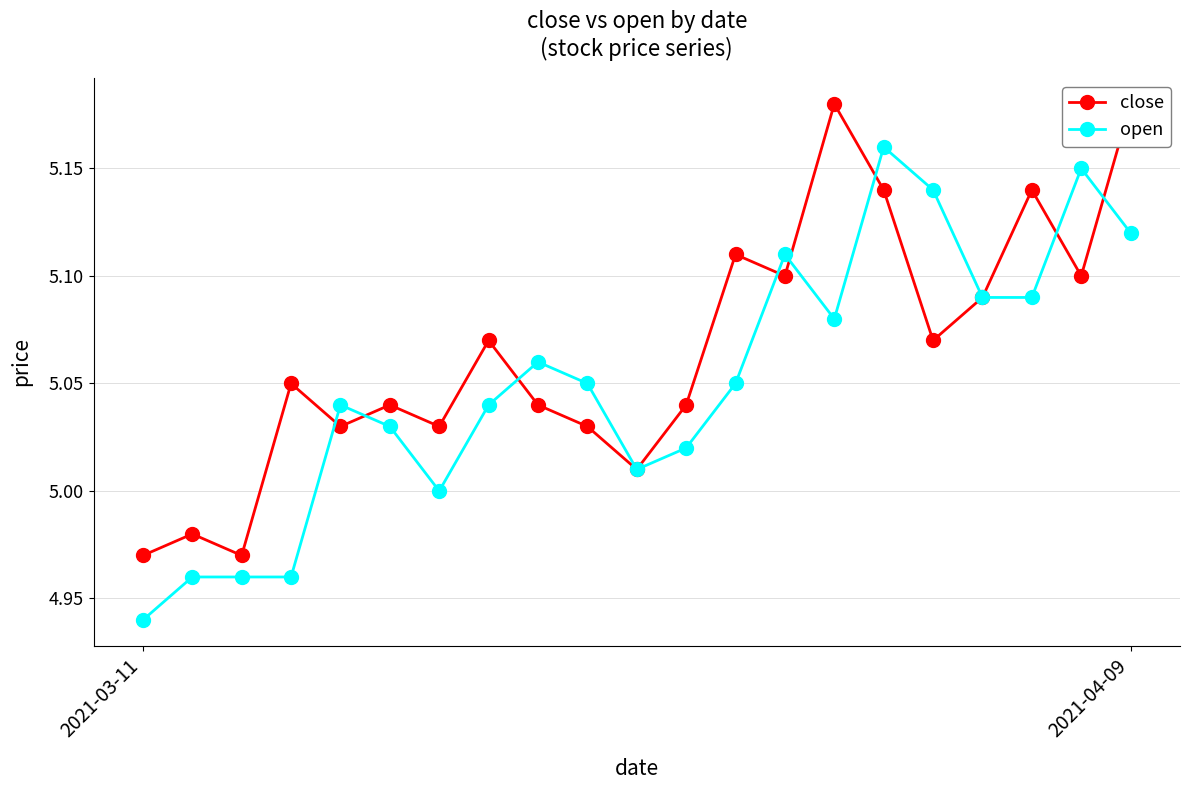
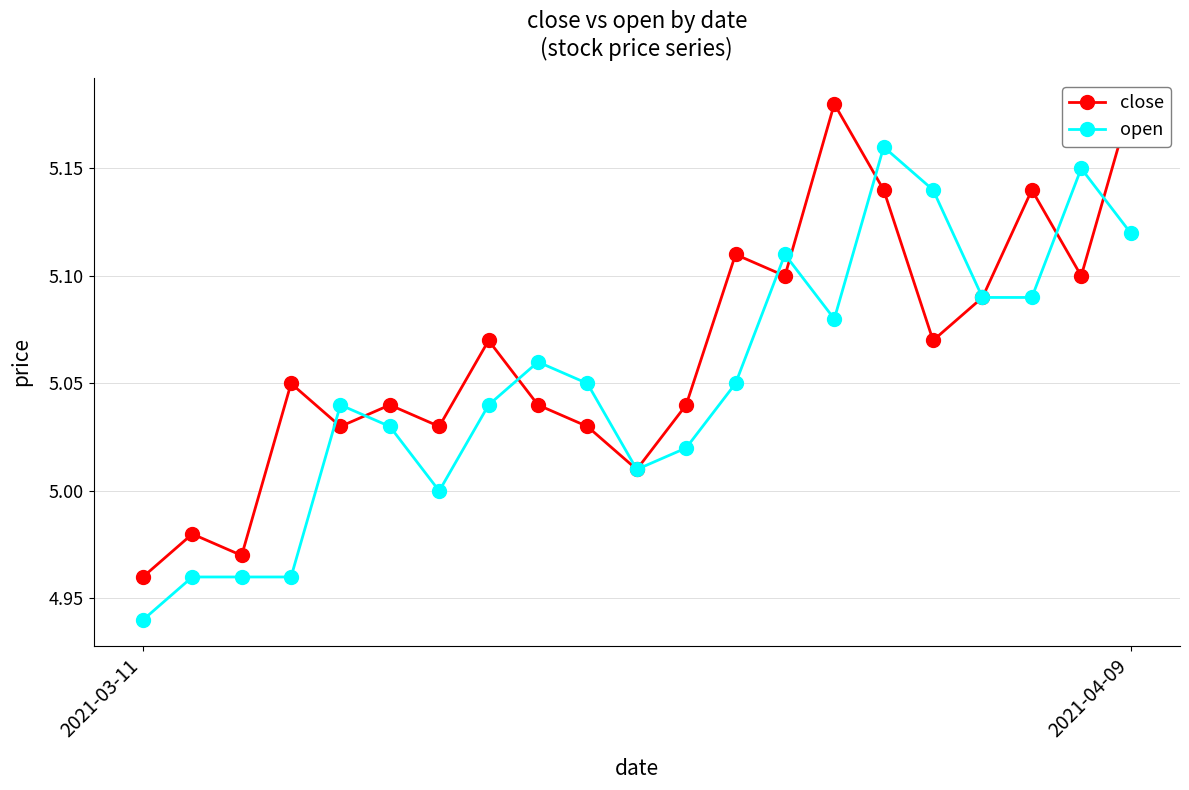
close, 2021-03-11: 4.97 -> 4.96
